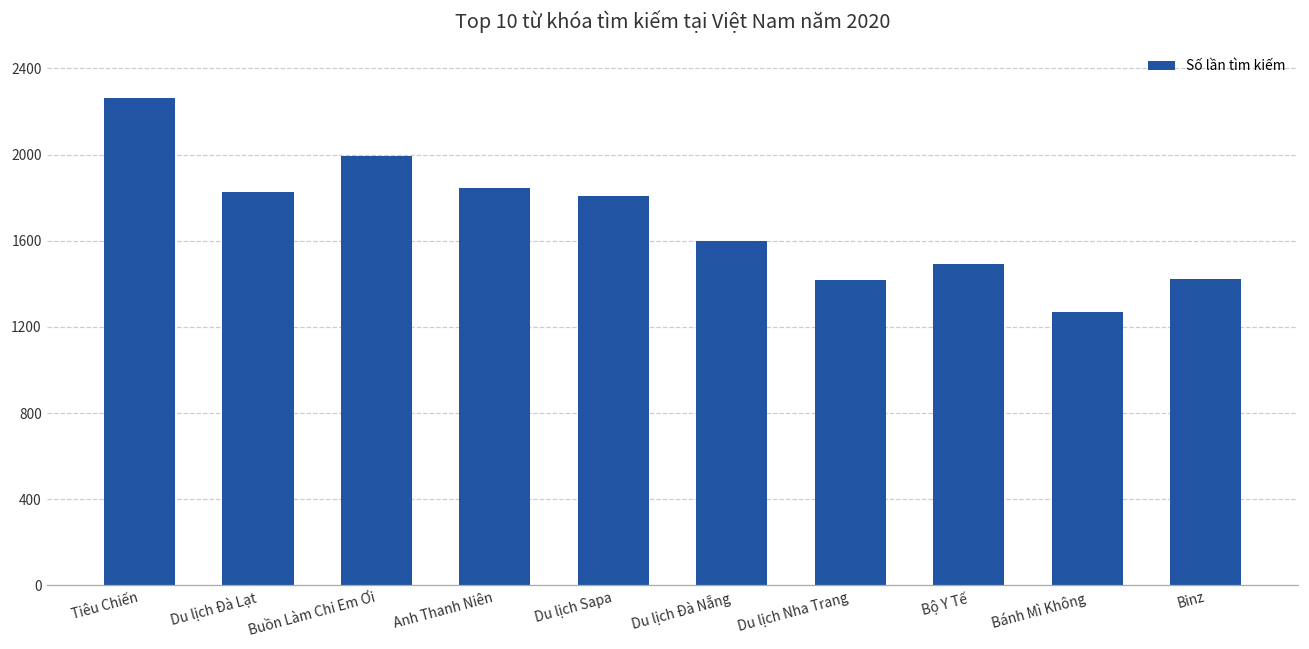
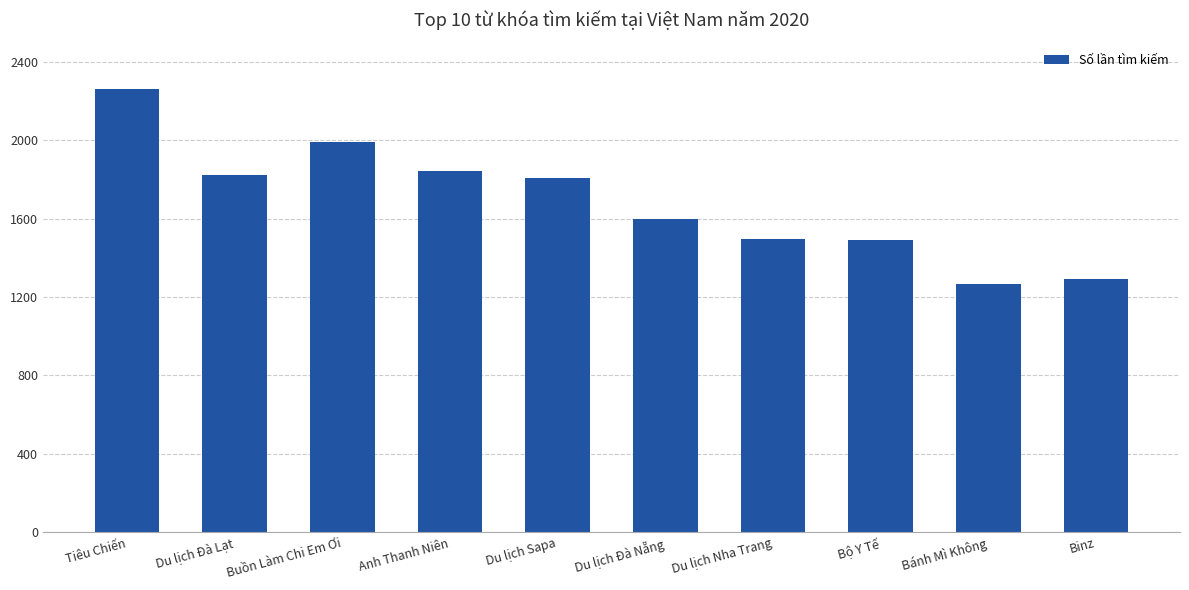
Du lịch Nha Trang: 1420 -> 1500
Binz: 1420 -> 1290
